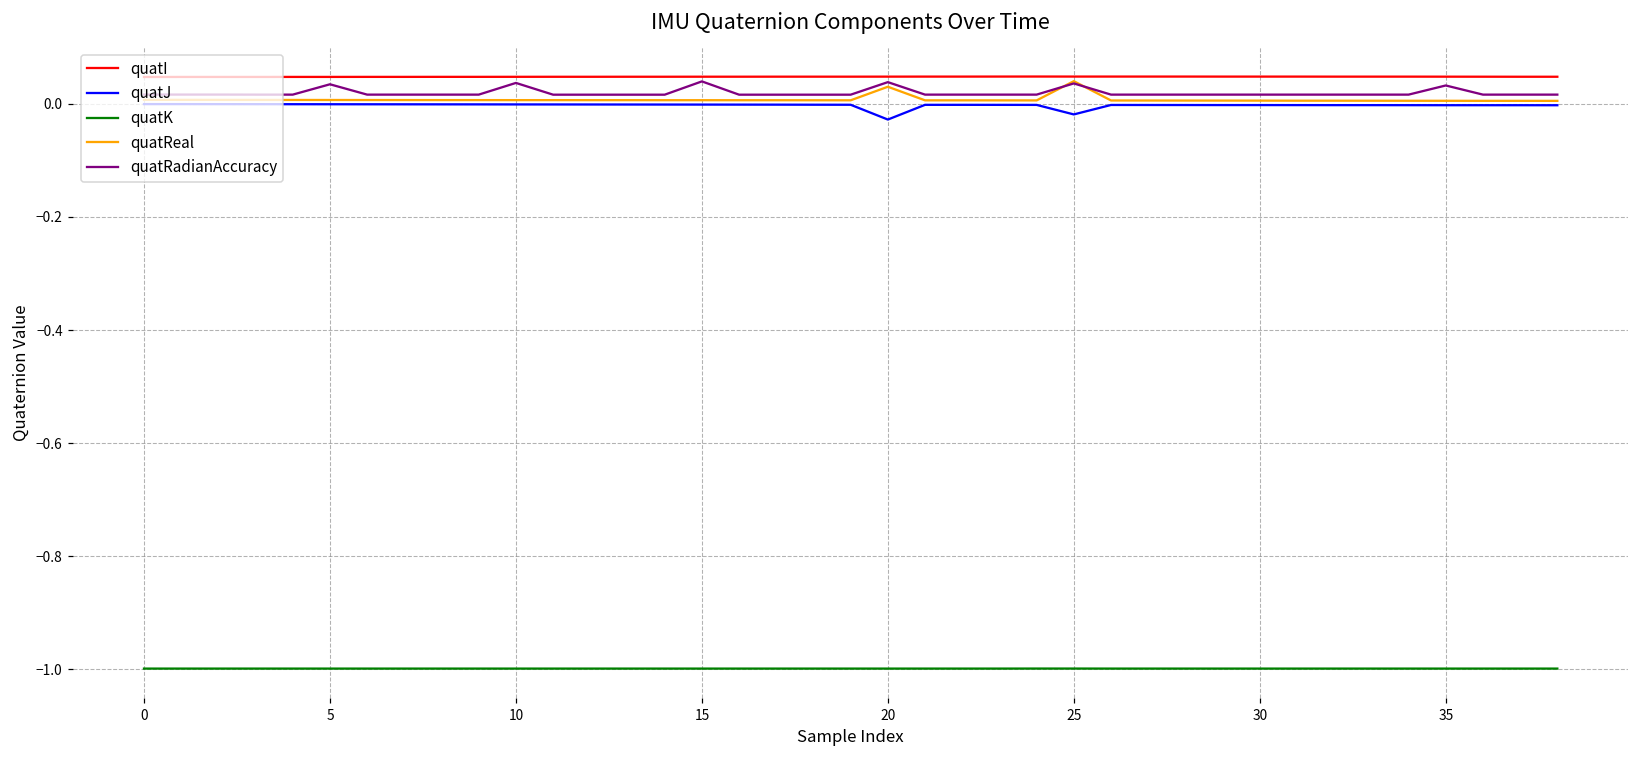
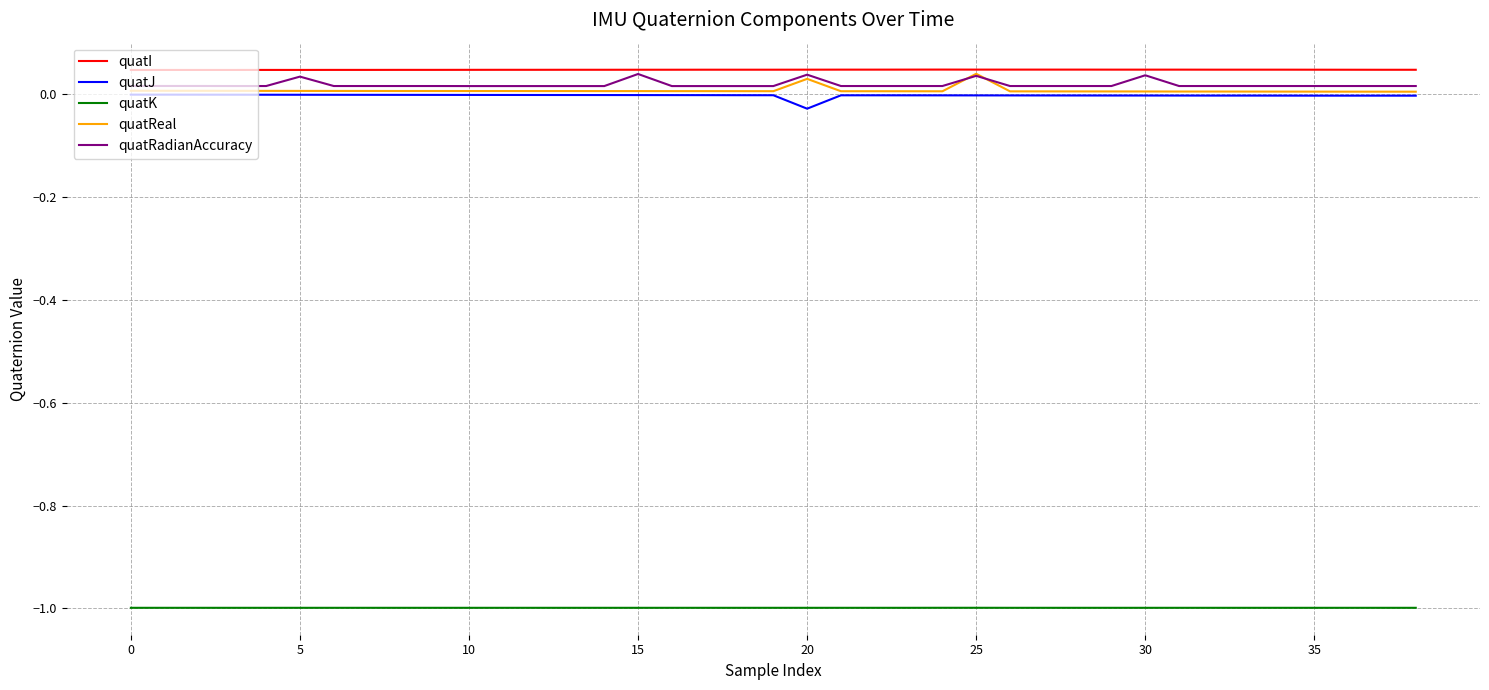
quatRadianAccuracy, 10: 0.04 -> 0.02
quatJ, 25: -0.02 -> 0.00
quatRadianAccuracy, 30: 0.02 -> 0.04
quatRadianAccuracy, 35: 0.03 -> 0.02
